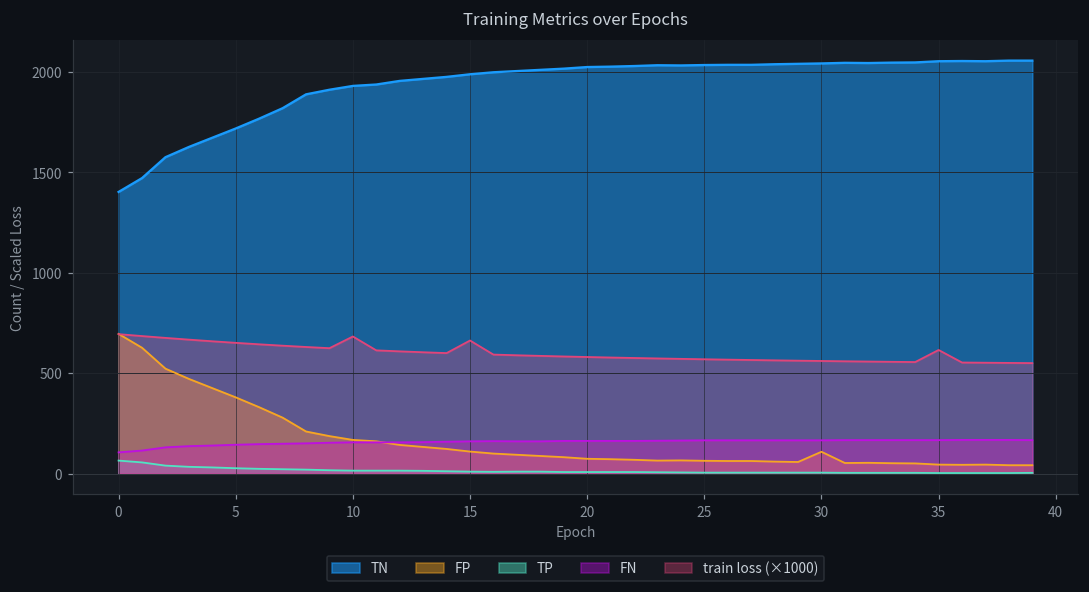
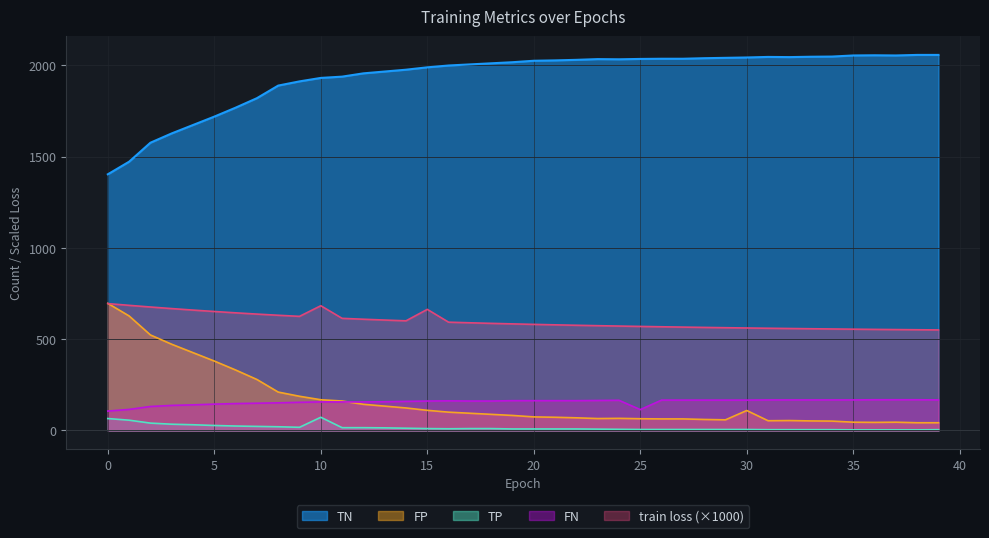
TP, 10: 20 -> 70
FN, 25: 170 -> 110
train loss (×1000), 35: 620 -> 550
